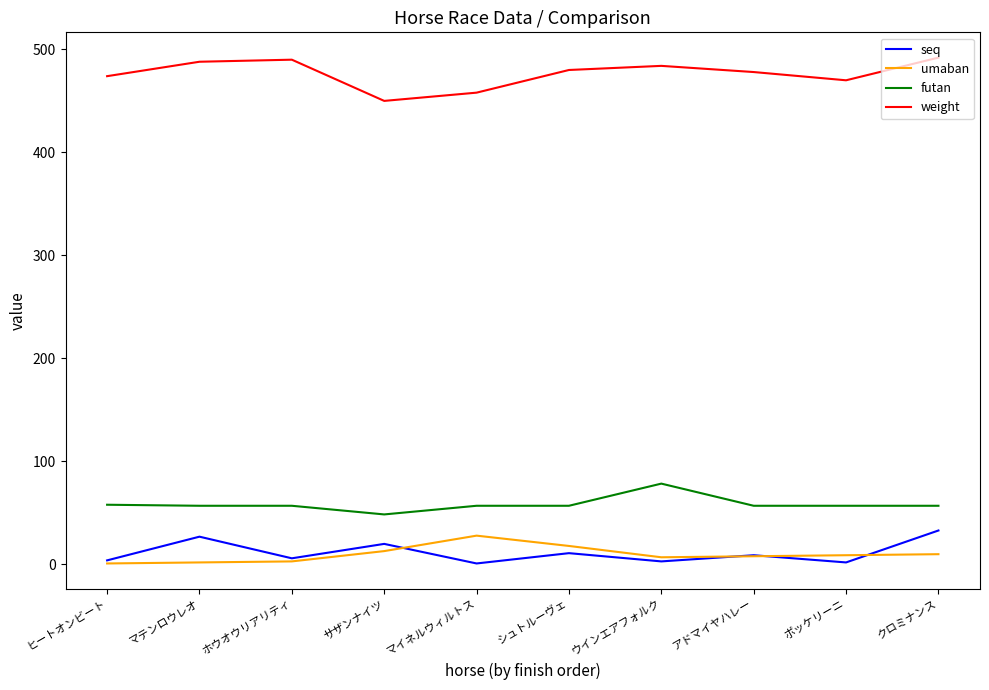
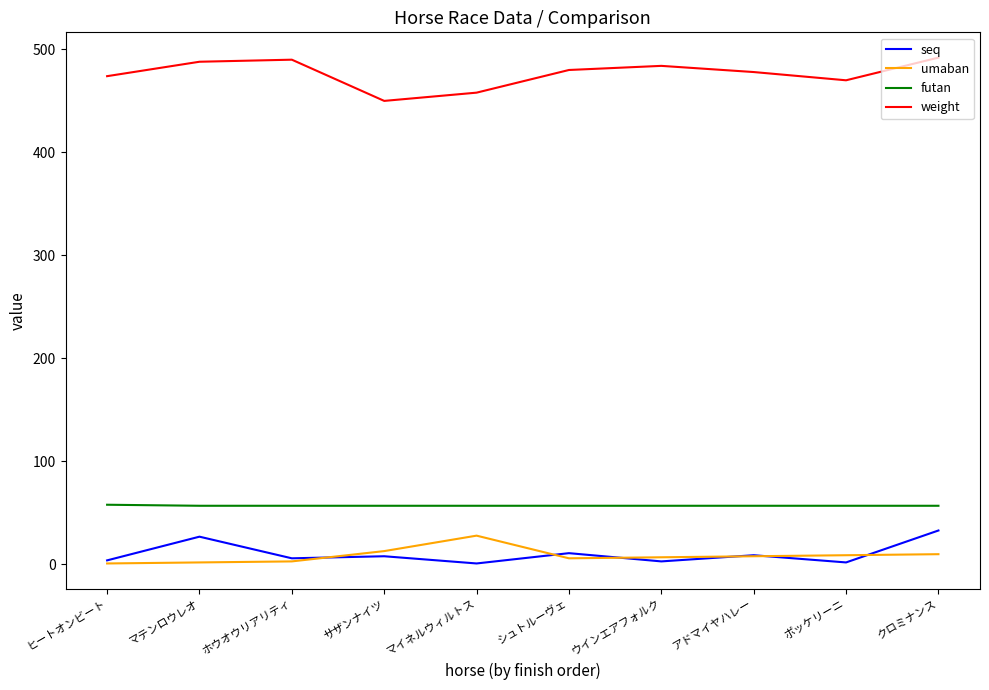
seq, サザンナイツ: 20 -> 8
futan, サザンナイツ: 49 -> 57
umaban, シュトルーヴェ: 18 -> 6
futan, ウインエアフォルク: 79 -> 57
